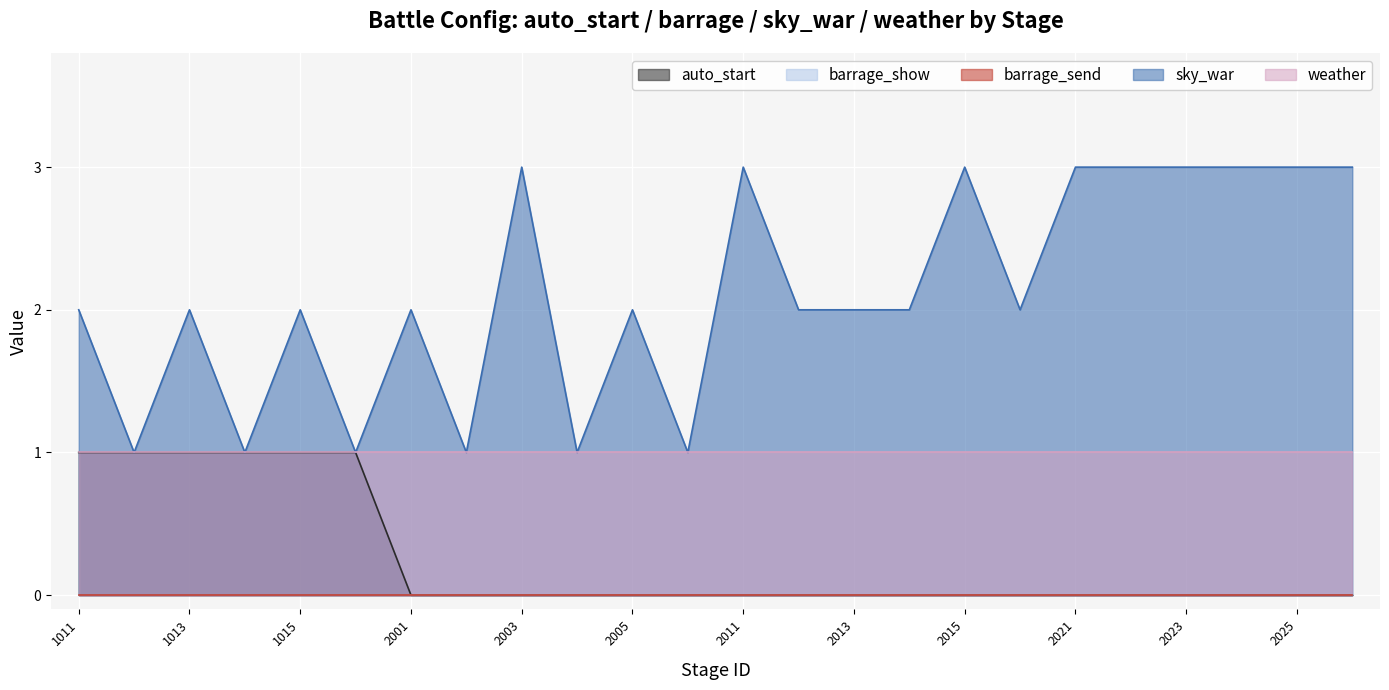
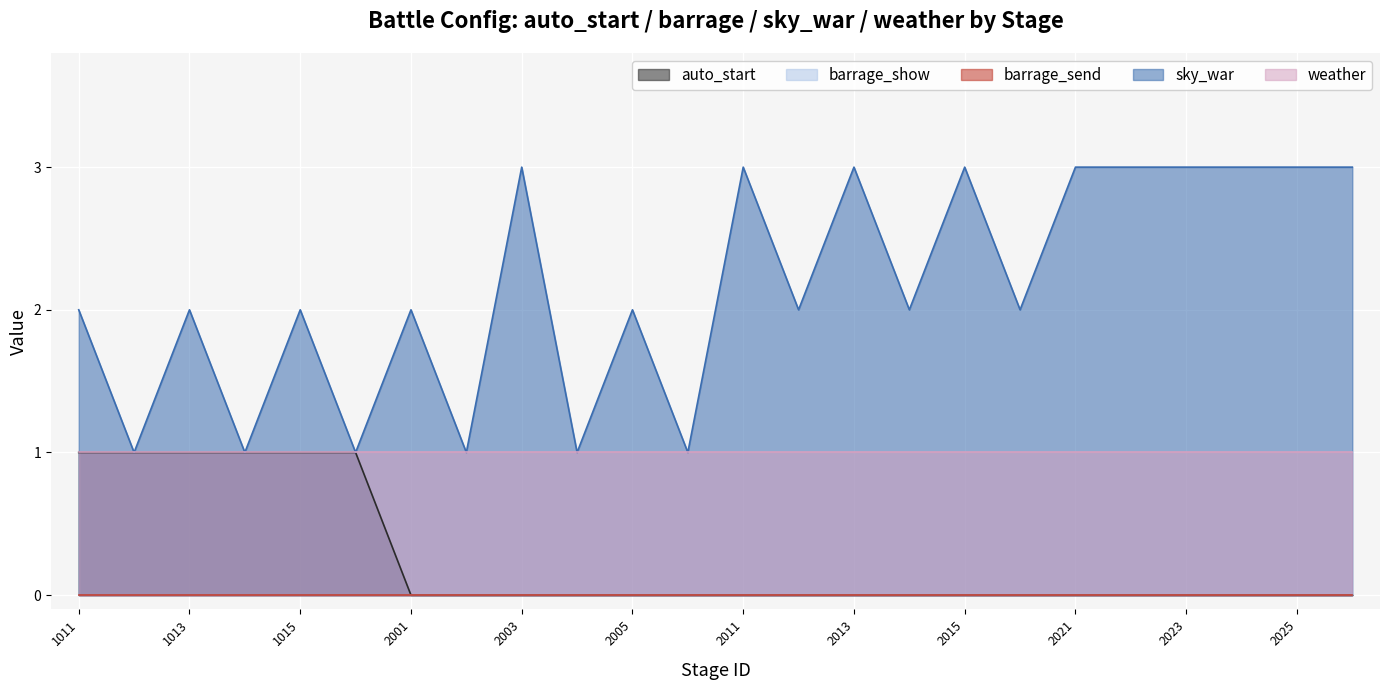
sky_war, 2013: 2 -> 3
